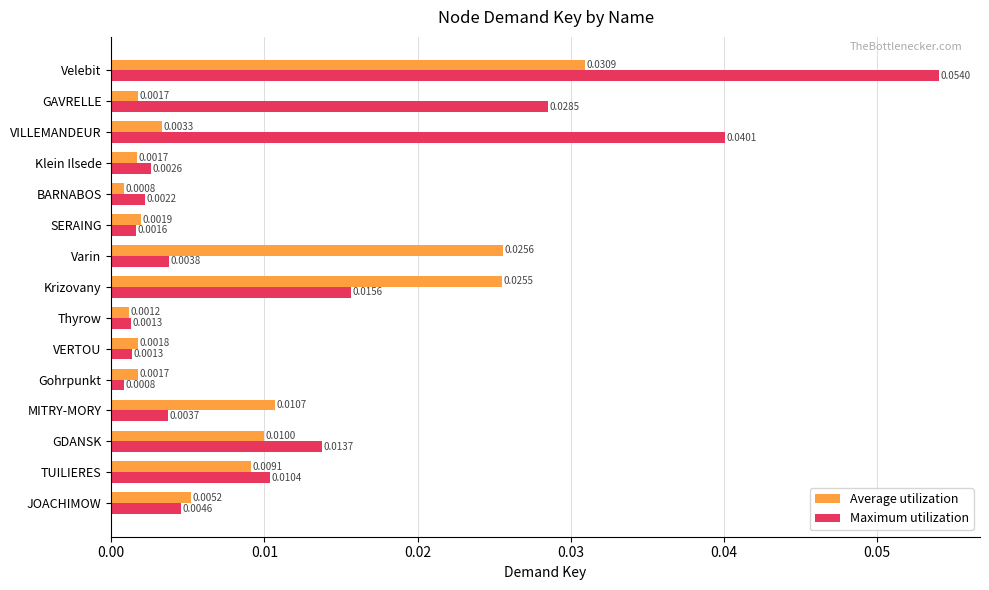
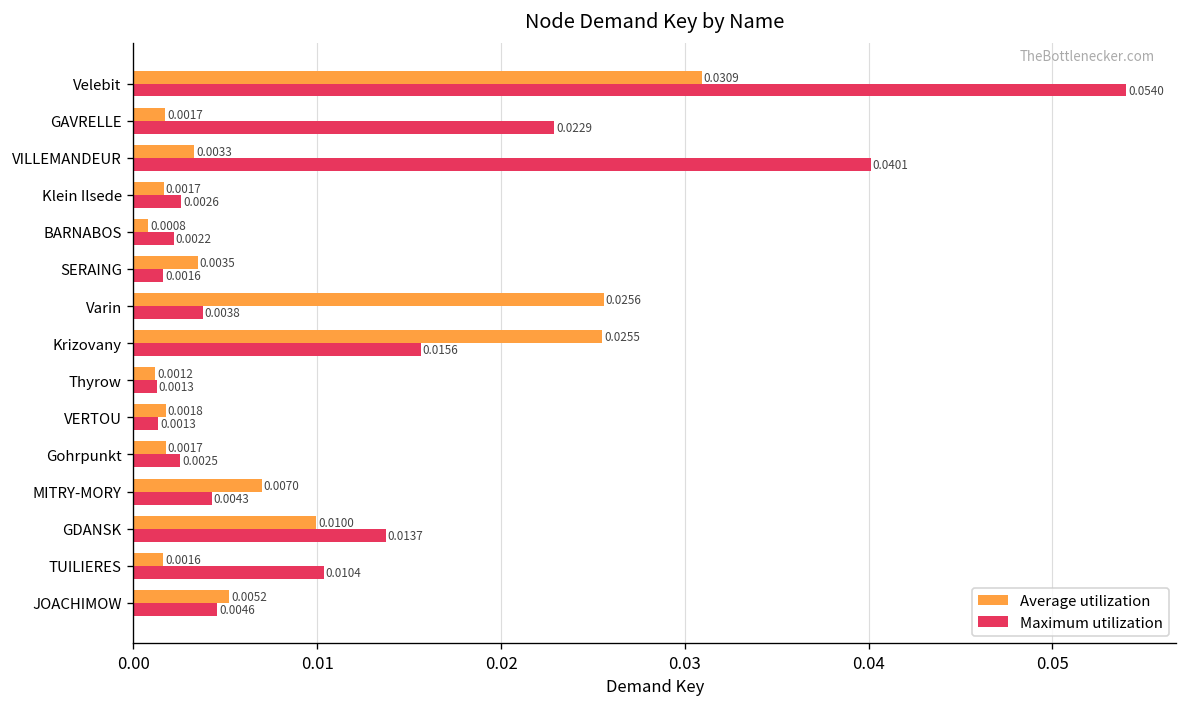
Maximum utilization, GAVRELLE: 0.0285 -> 0.0229
Average utilization, SERAING: 0.0019 -> 0.0035
Maximum utilization, Gohrpunkt: 0.0008 -> 0.0025
Average utilization, MITRY-MORY: 0.0107 -> 0.0070
Maximum utilization, MITRY-MORY: 0.0037 -> 0.0043
Average utilization, TUILIERES: 0.0091 -> 0.0016
